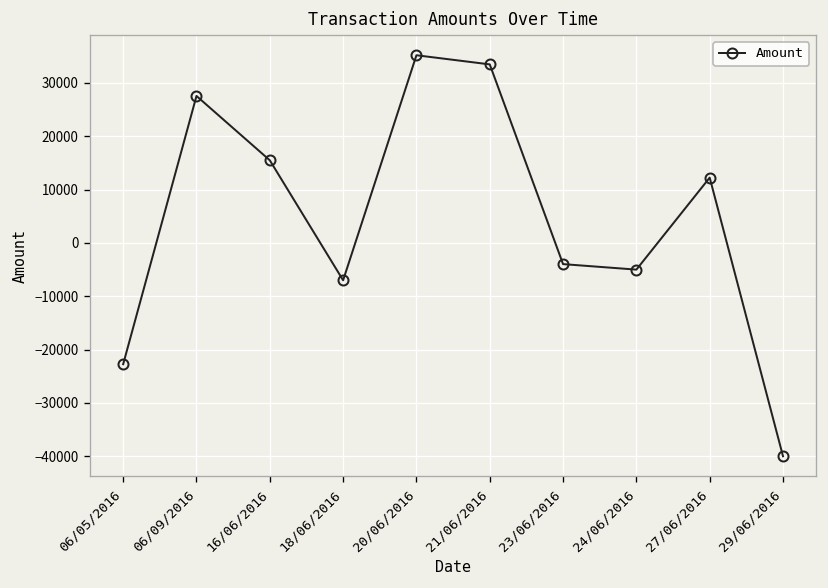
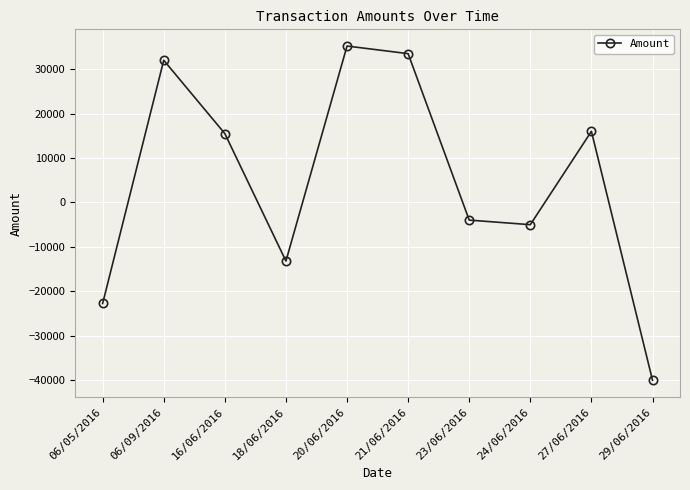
06/09/2016: 28000 -> 32000
18/06/2016: -7000 -> -13000
27/06/2016: 12000 -> 16000
